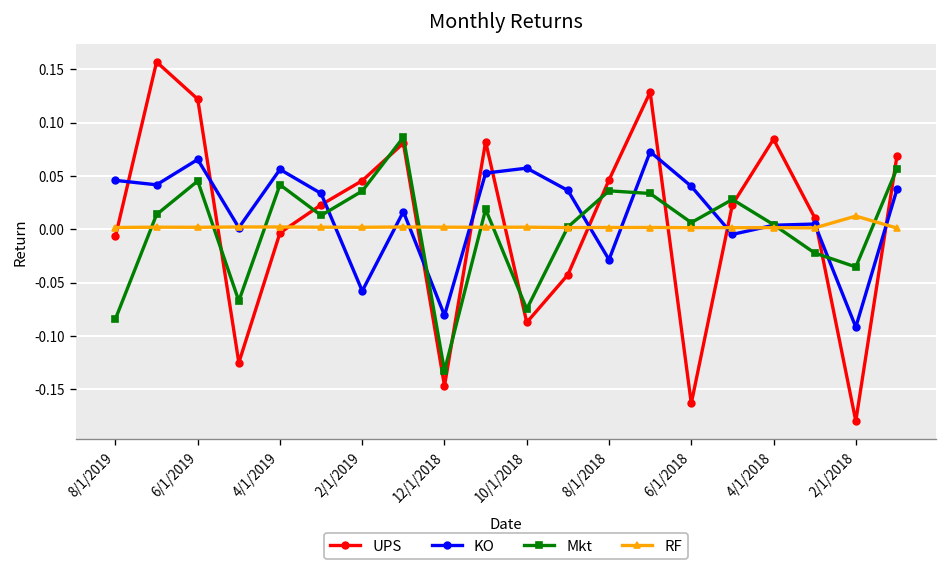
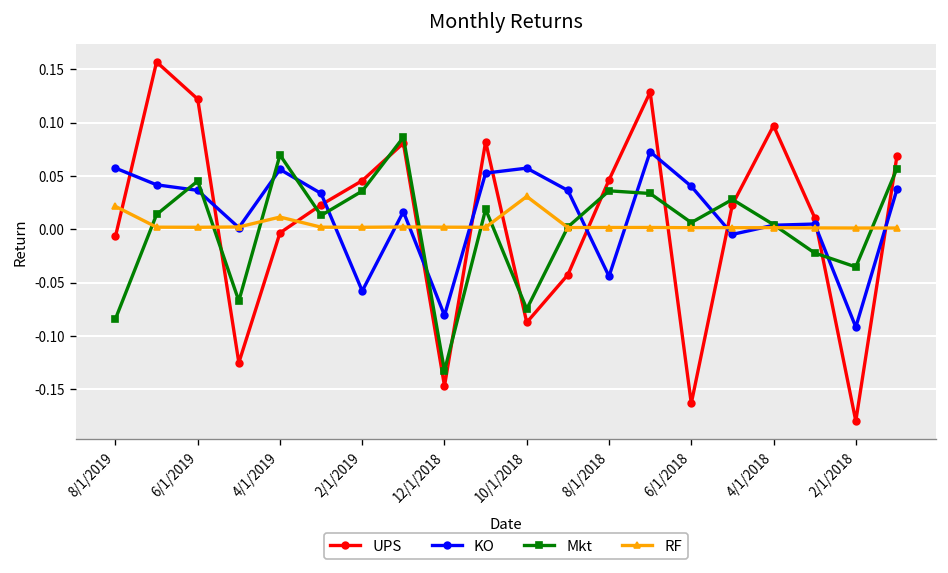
KO, 8/1/2019: 0.05 -> 0.06
RF, 8/1/2019: 0.00 -> 0.02
KO, 6/1/2019: 0.07 -> 0.04
Mkt, 4/1/2019: 0.04 -> 0.07
RF, 4/1/2019: 0.00 -> 0.01
RF, 10/1/2018: 0.00 -> 0.03
KO, 8/1/2018: -0.03 -> -0.04
UPS, 4/1/2018: 0.08 -> 0.10
RF, 2/1/2018: 0.01 -> 0.00
